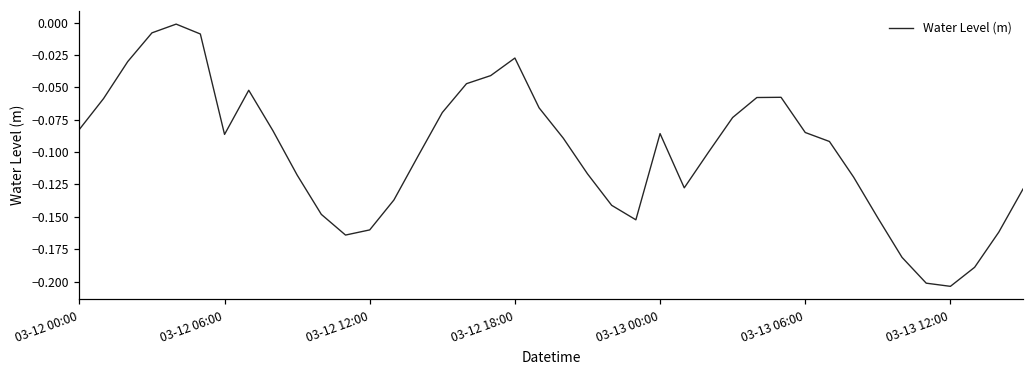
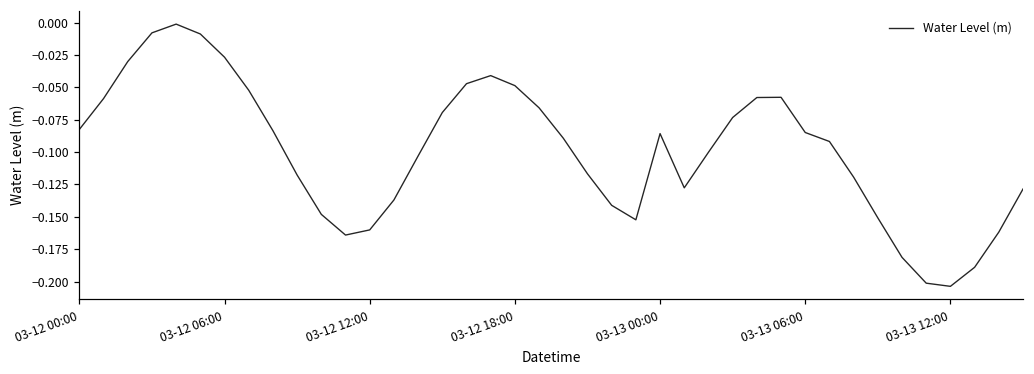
03-12 06:00: -0.086 -> -0.027
03-12 18:00: -0.027 -> -0.049
